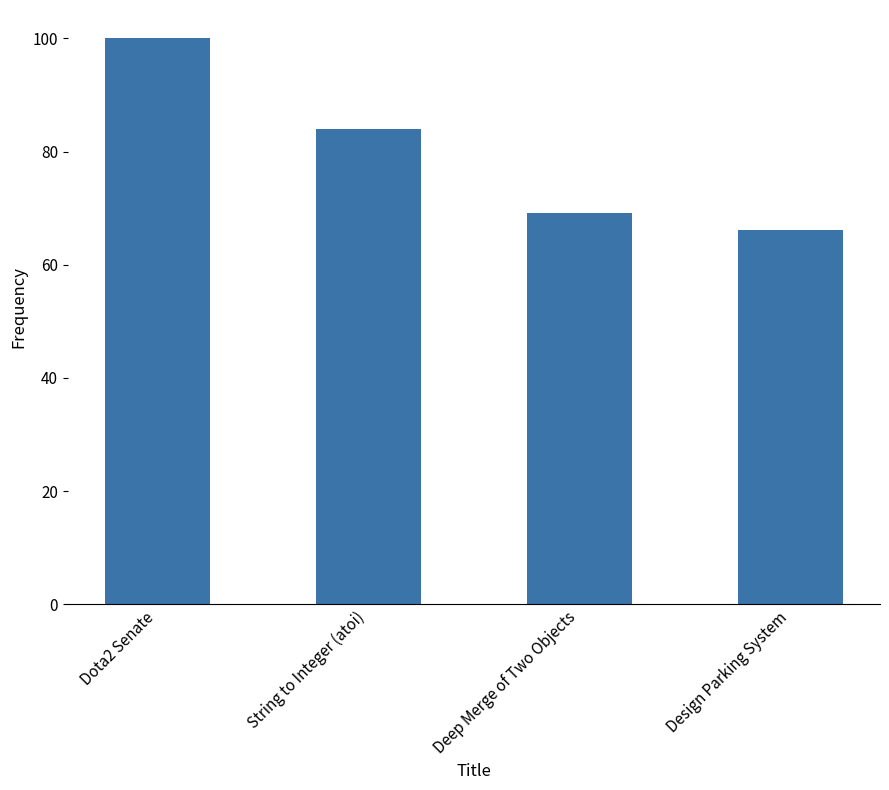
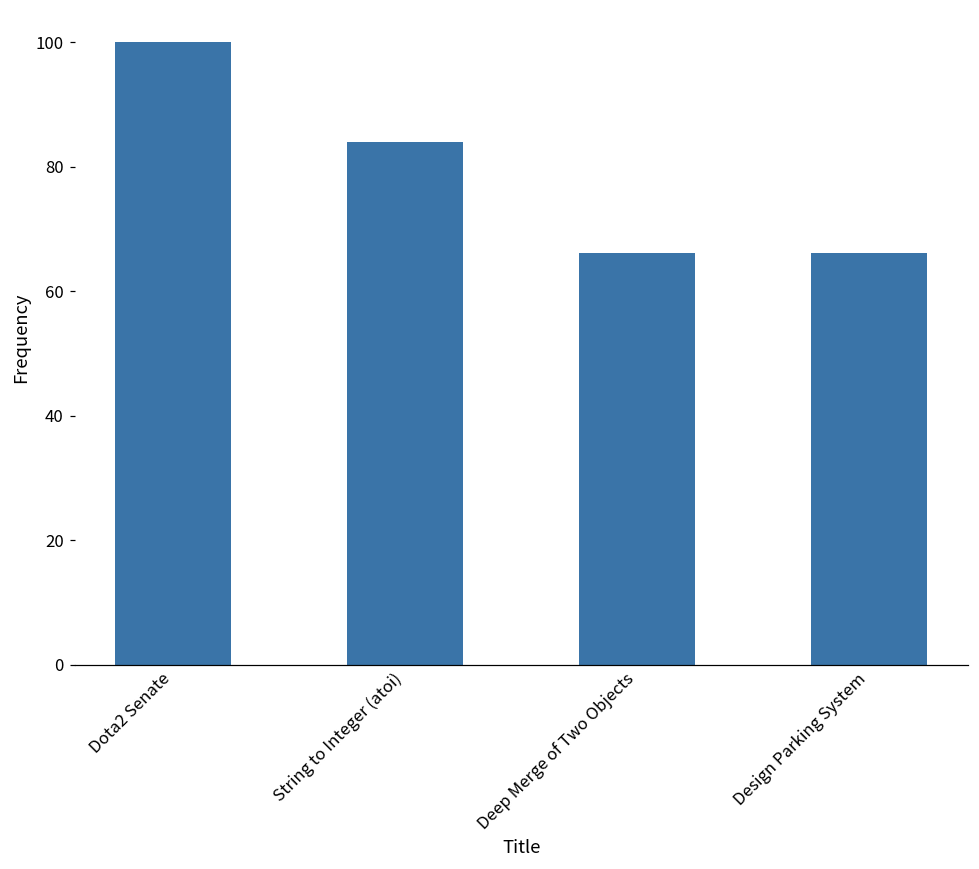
Deep Merge of Two Objects: 69 -> 66
